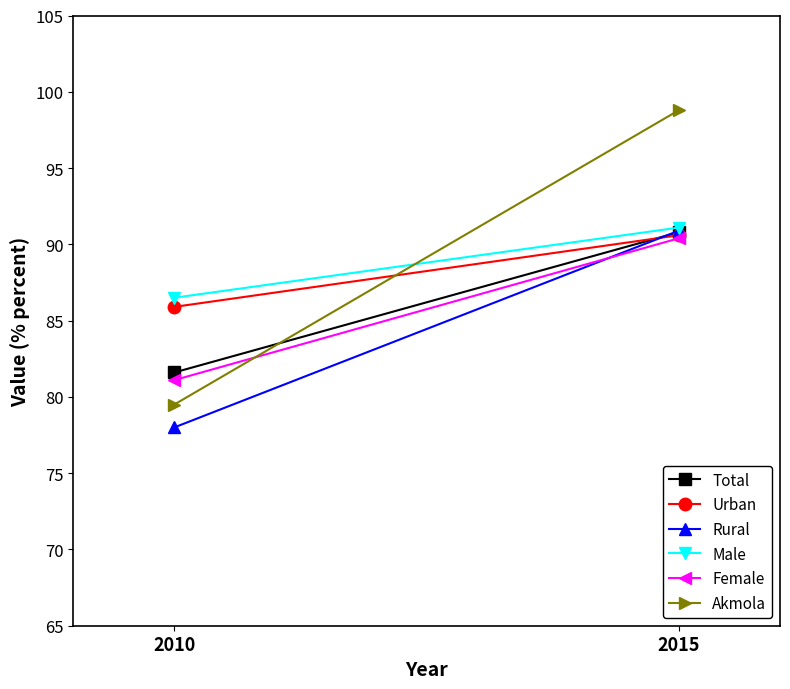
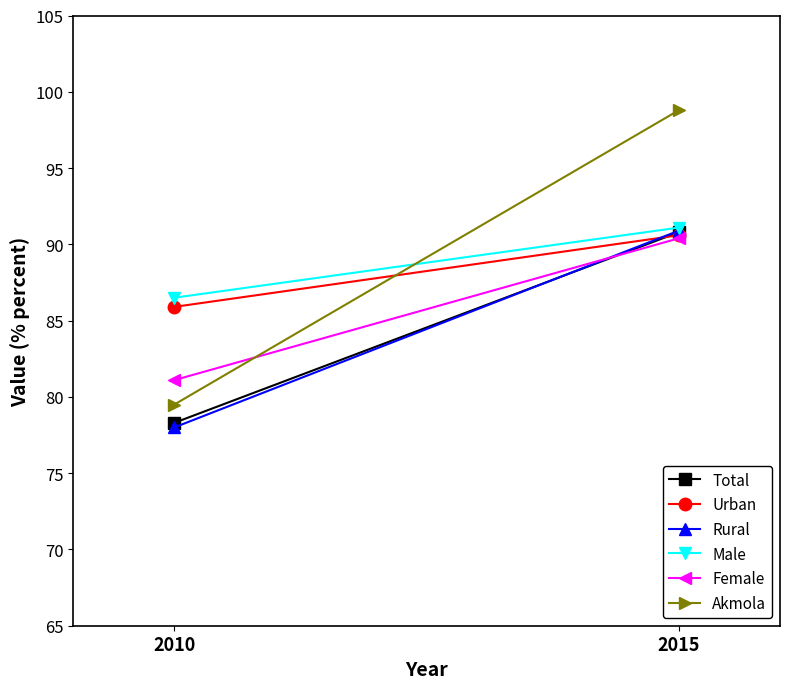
Total, 2010: 81.6 -> 78.3
